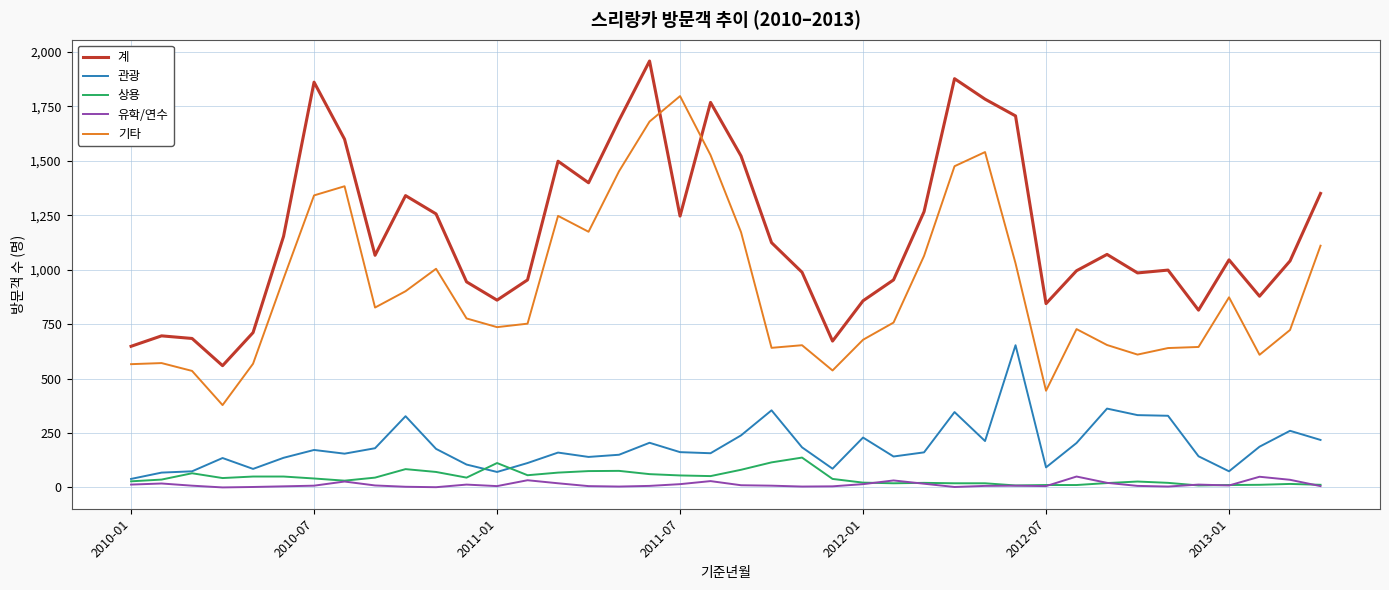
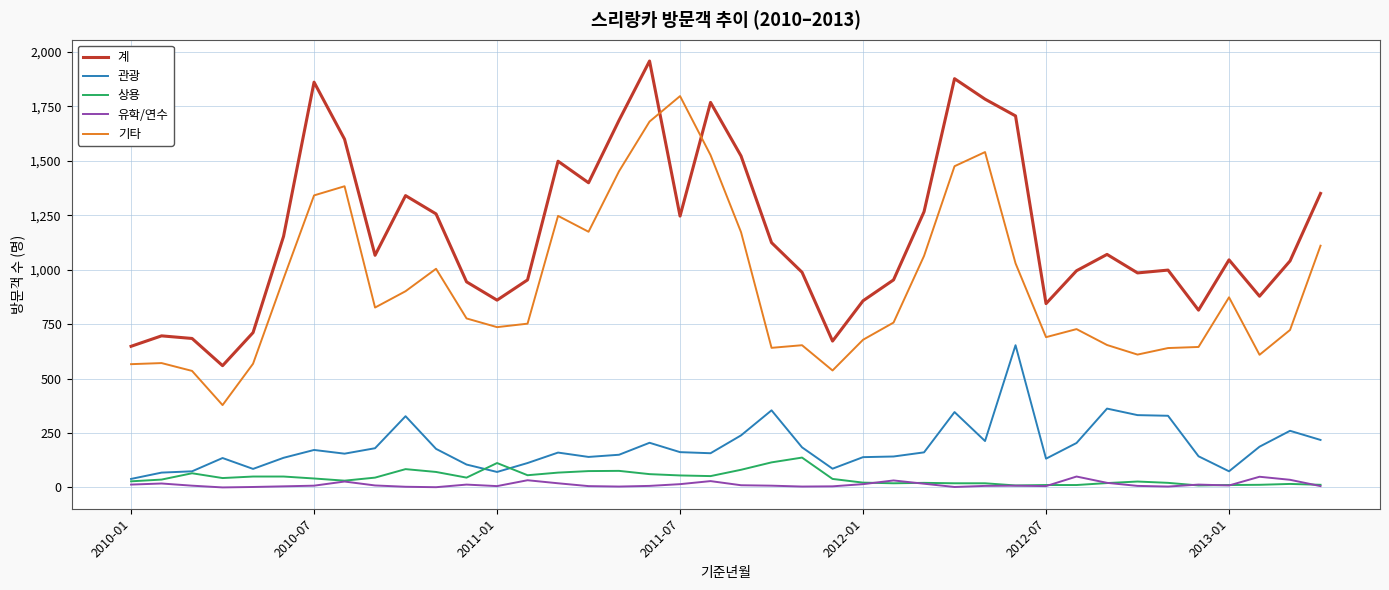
관광, 2012-01: 230 -> 140
관광, 2012-07: 90 -> 130
기타, 2012-07: 440 -> 690
